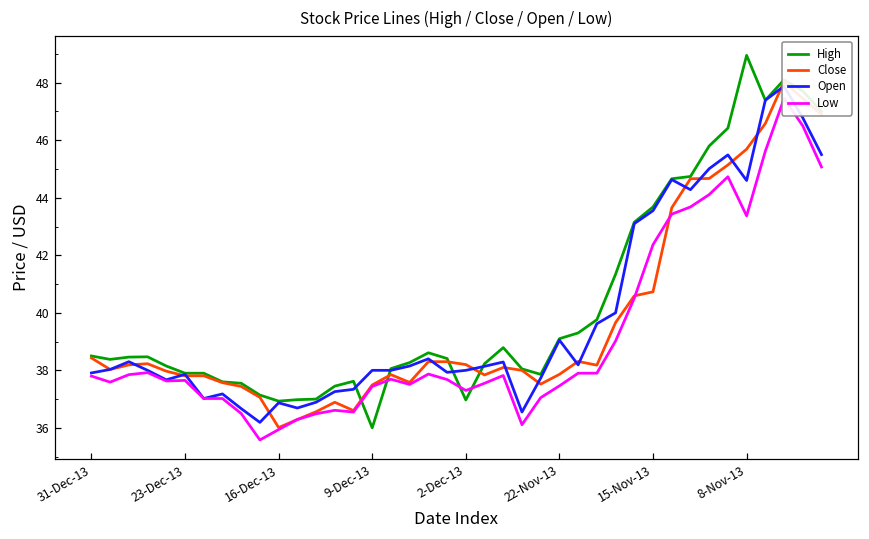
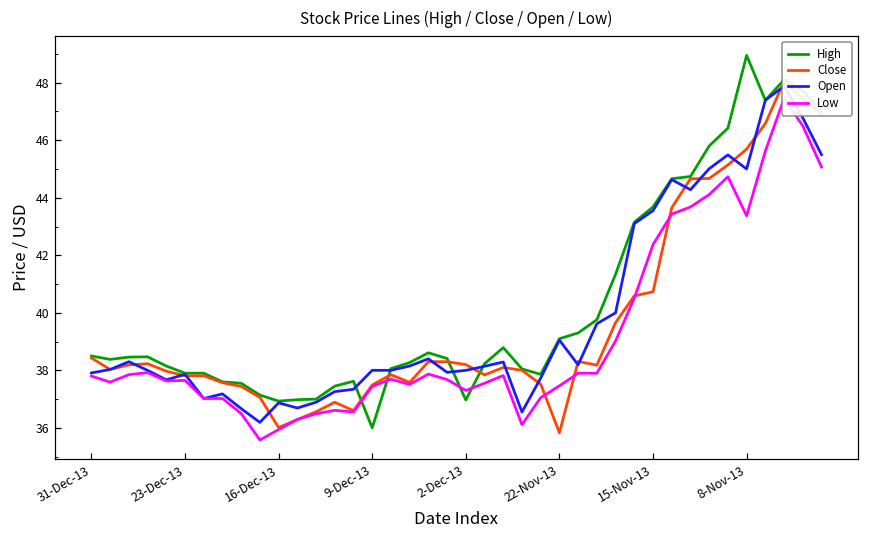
Close, 22-Nov-13: 37.9 -> 35.8
Open, 8-Nov-13: 44.6 -> 45.0
